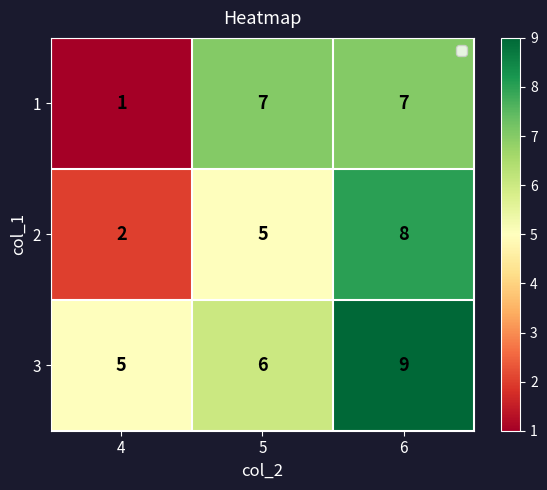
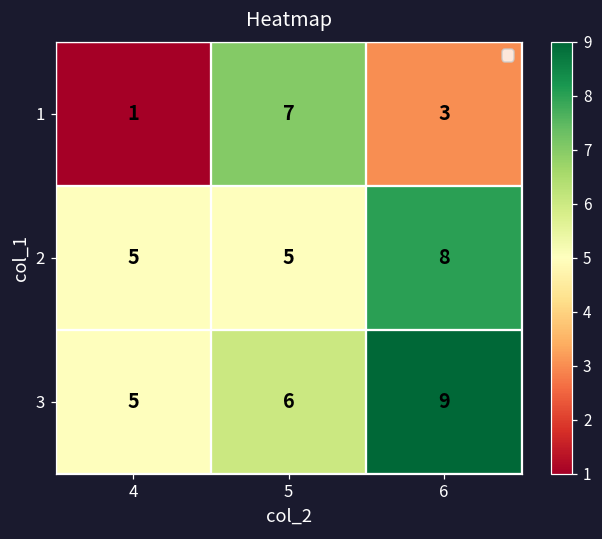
1, 6: 7 -> 3
2, 4: 2 -> 5
